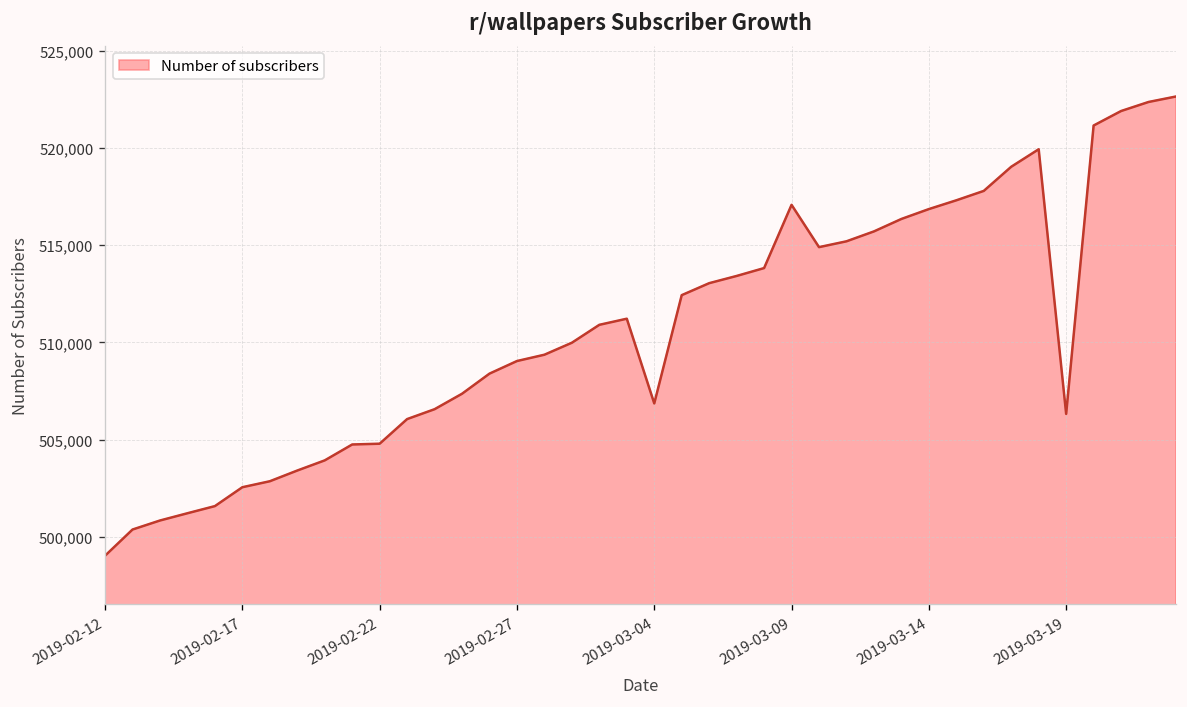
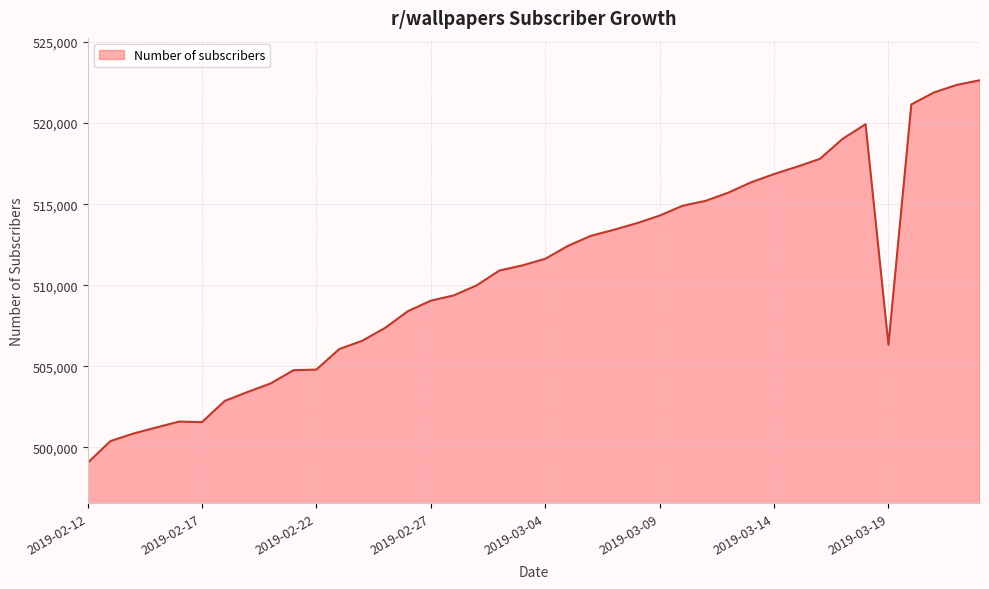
2019-02-17: 502,600 -> 501,600
2019-03-04: 506,900 -> 511,600
2019-03-09: 517,100 -> 514,300
